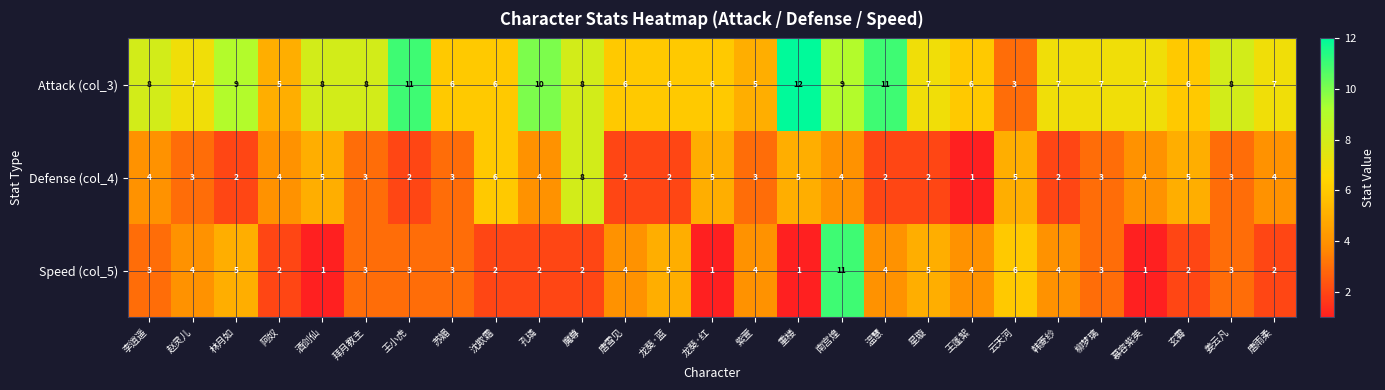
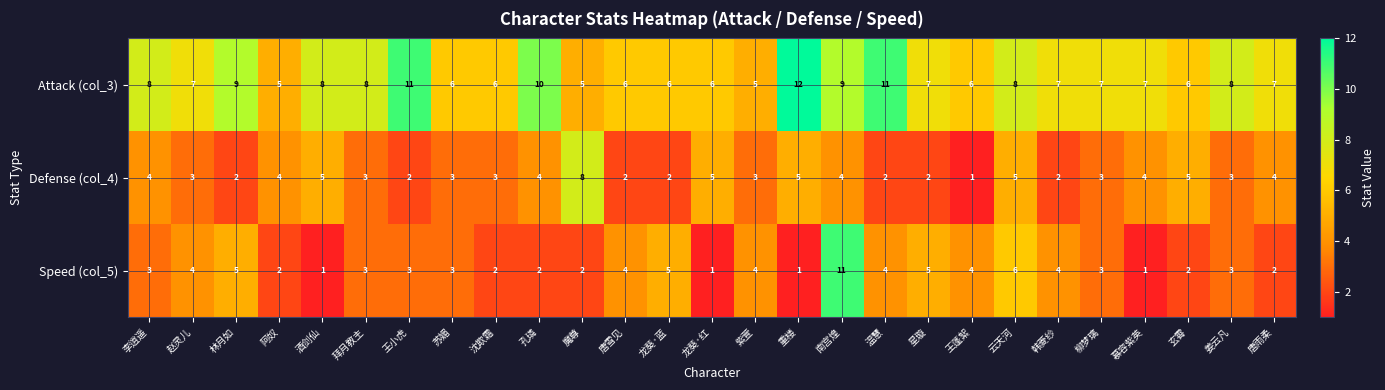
Attack (col_3), 魔尊: 8 -> 5
Attack (col_3), 云天河: 3 -> 8
Defense (col_4), 沈欺霜: 6 -> 3
